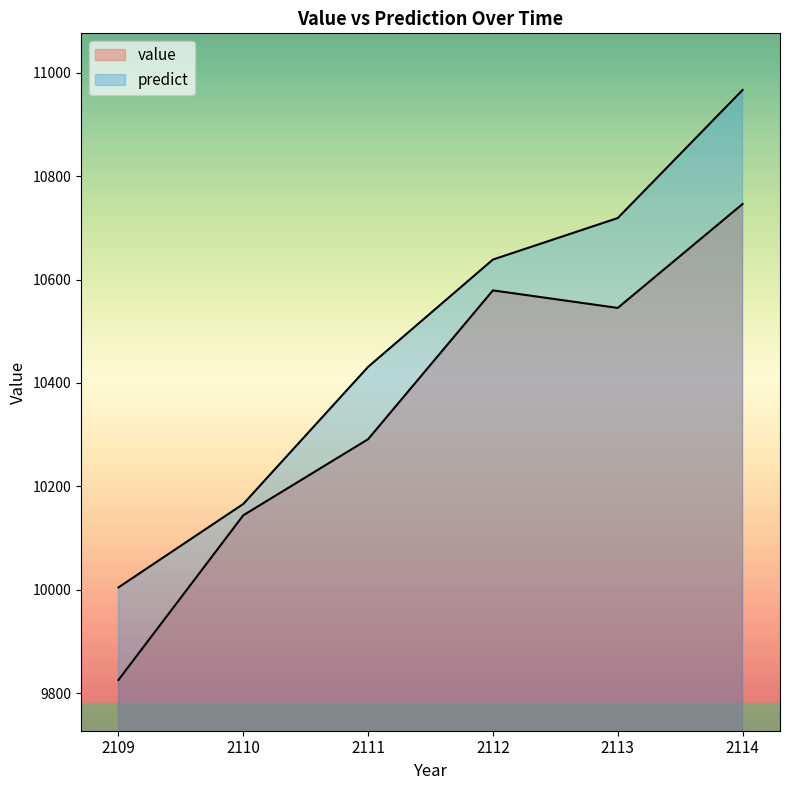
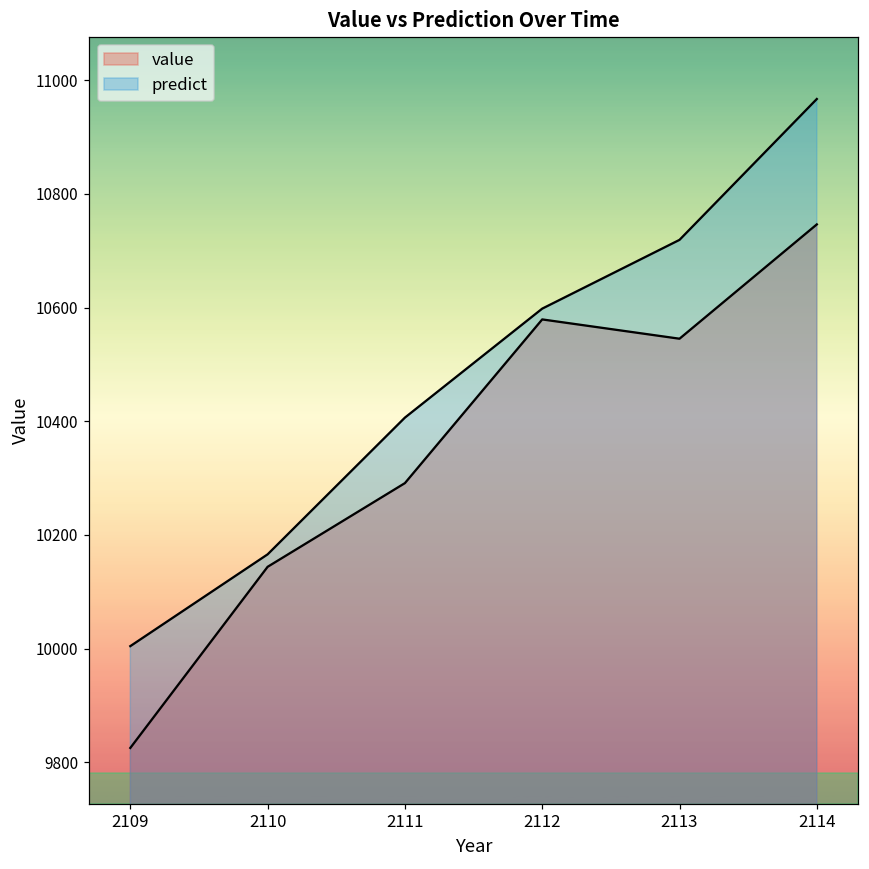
predict, 2111: 10430 -> 10410
predict, 2112: 10640 -> 10600
